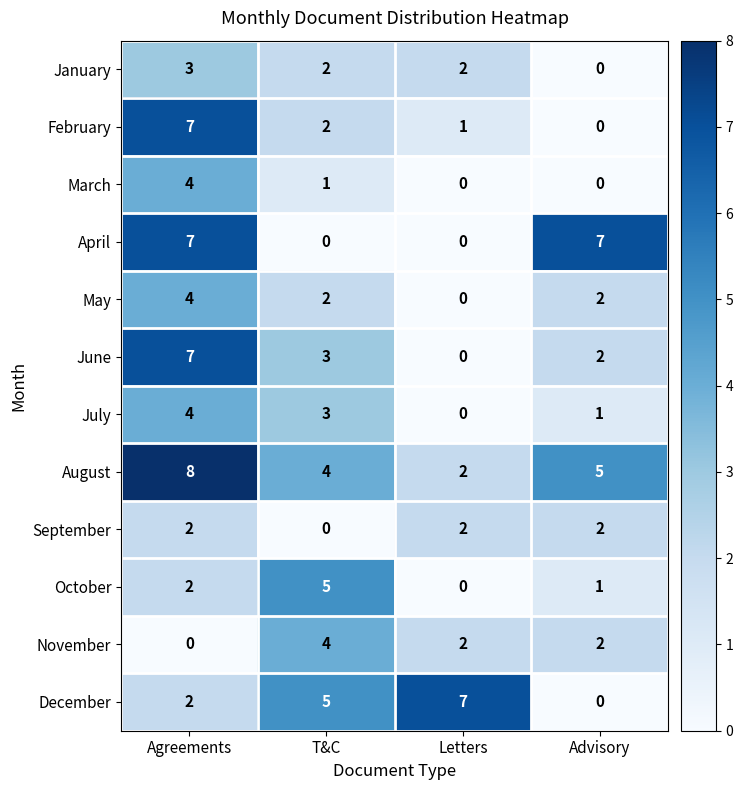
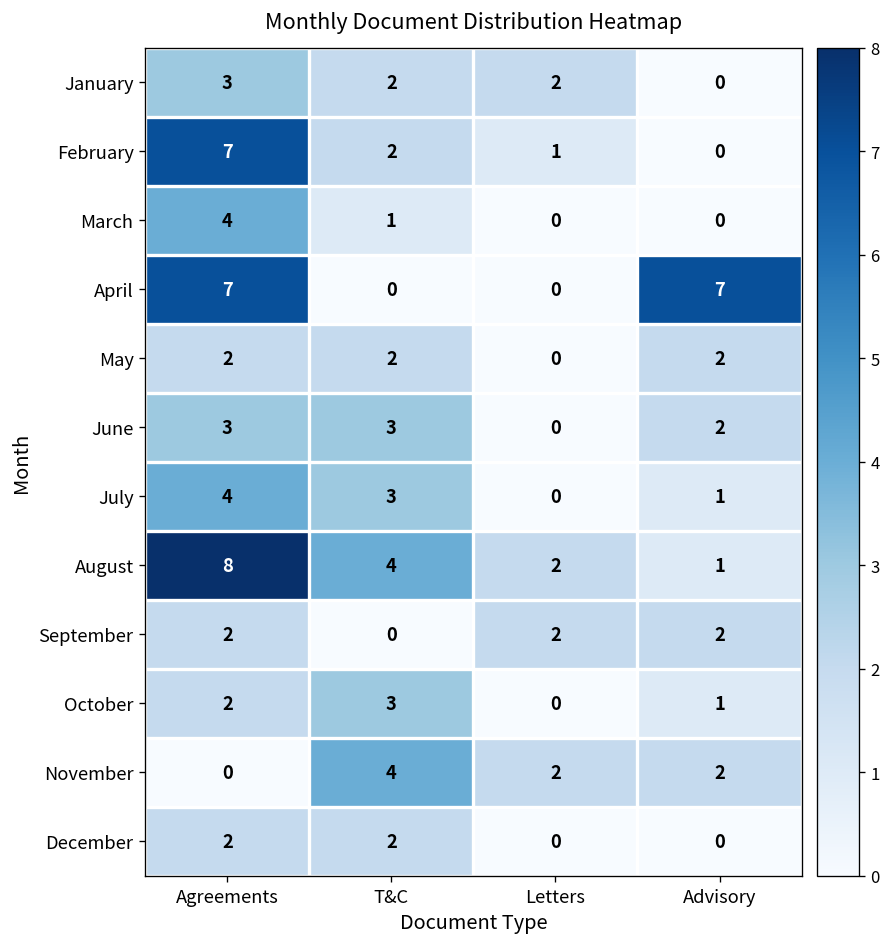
May, Agreements: 4 -> 2
June, Agreements: 7 -> 3
August, Advisory: 5 -> 1
October, T&C: 5 -> 3
December, T&C: 5 -> 2
December, Letters: 7 -> 0
